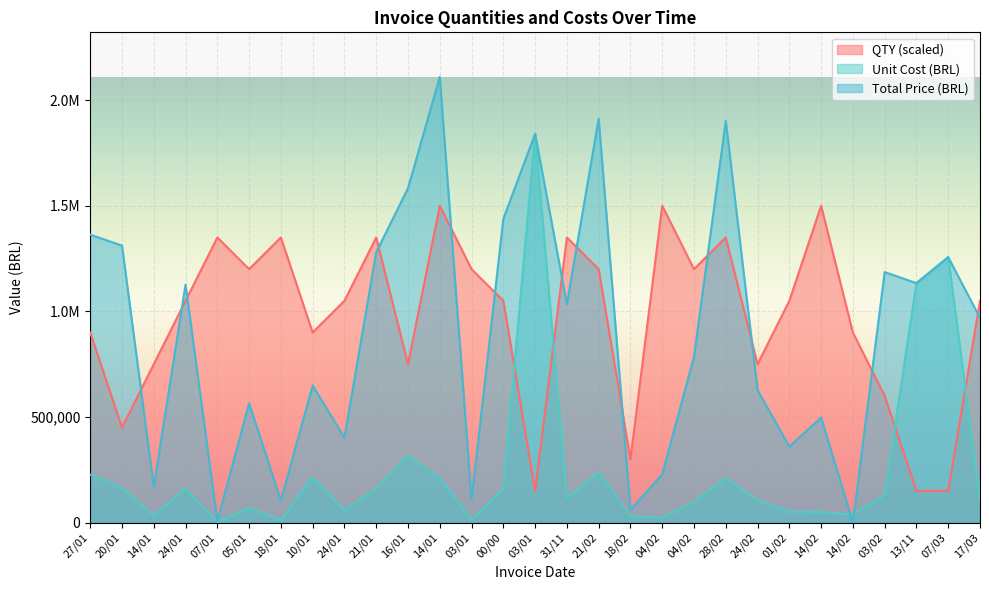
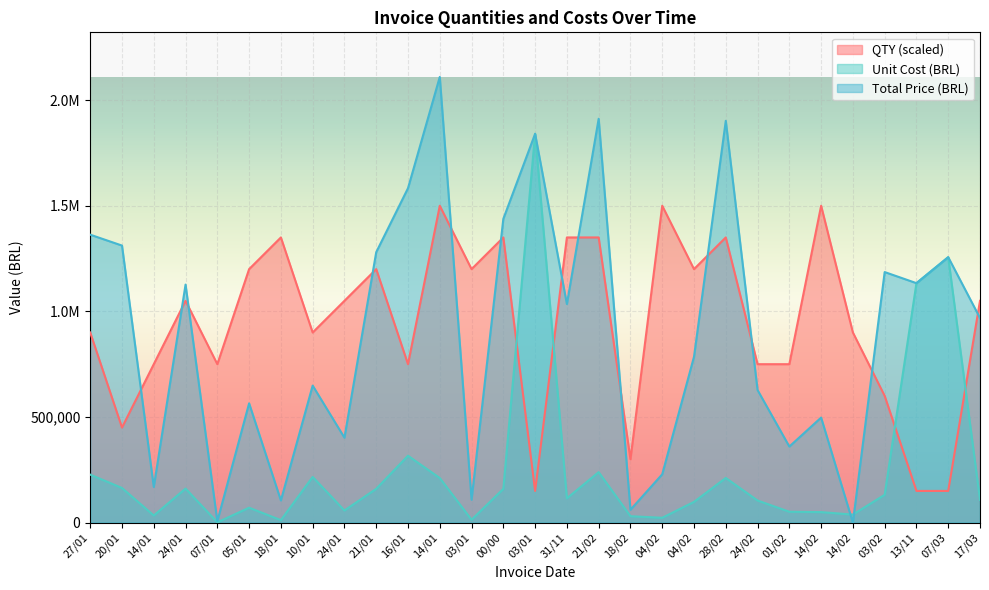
QTY (scaled), 07/01: 1,350,000 -> 750,000
QTY (scaled), 21/01: 1,350,000 -> 1,200,000
QTY (scaled), 00/00: 1,050,000 -> 1,350,000
QTY (scaled), 21/02: 1,200,000 -> 1,350,000
QTY (scaled), 01/02: 1,050,000 -> 750,000
